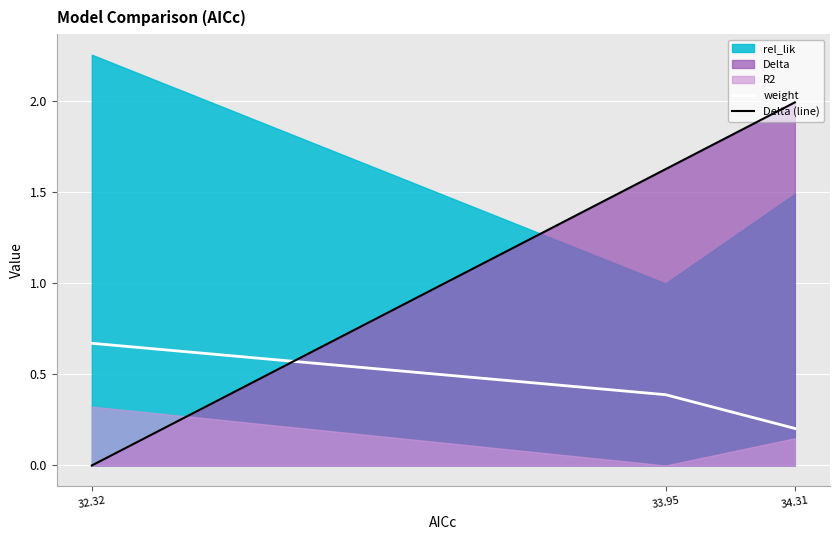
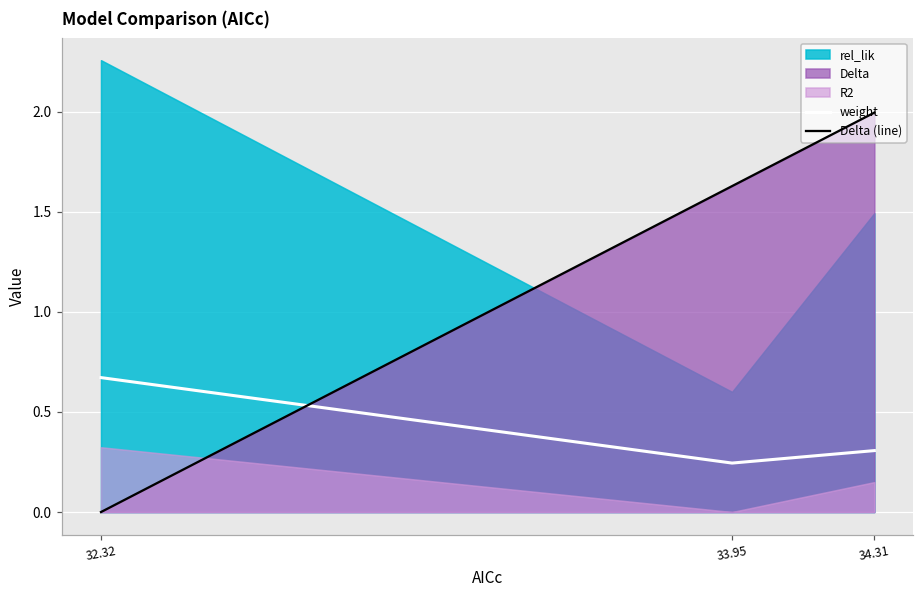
weight, 33.95: 0.39 -> 0.24
rel_lik, 33.95: 1.0 -> 0.6
weight, 34.31: 0.20 -> 0.31
